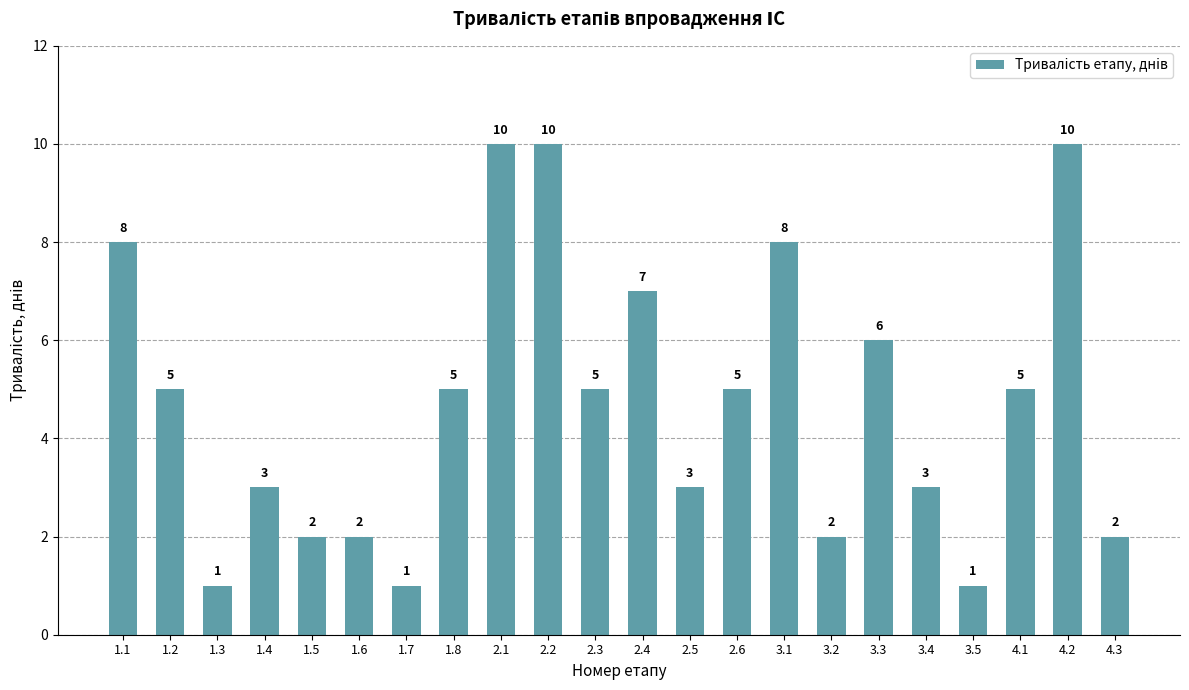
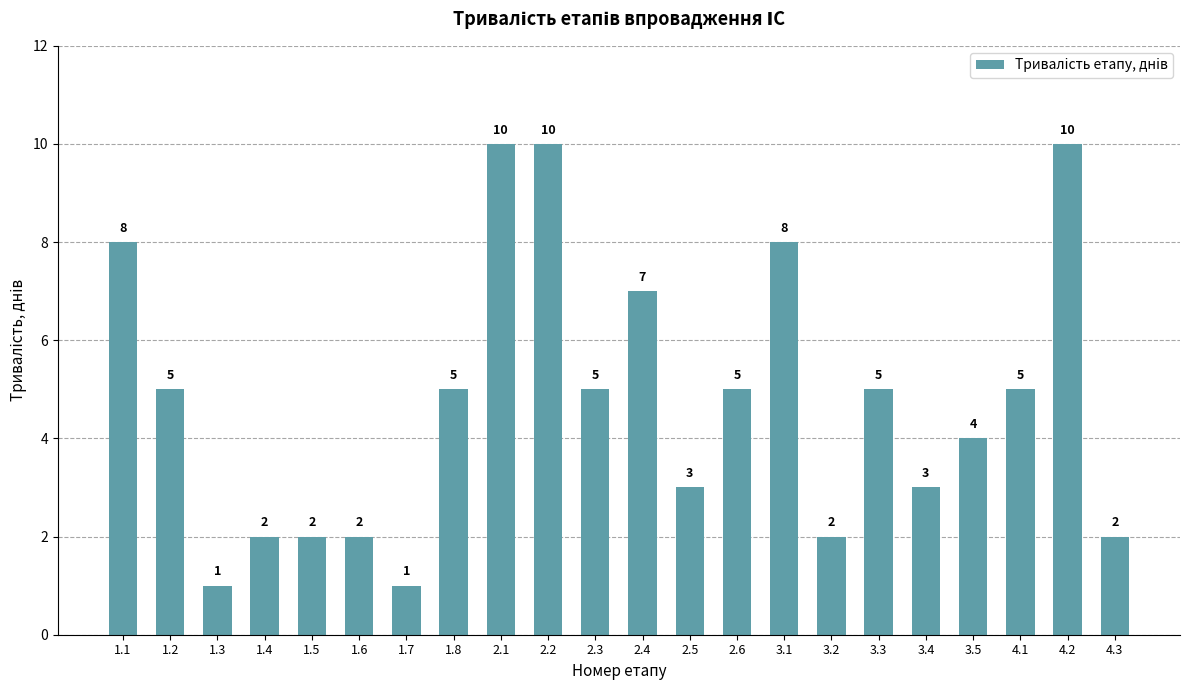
1.4: 3 -> 2
3.3: 6 -> 5
3.5: 1 -> 4
